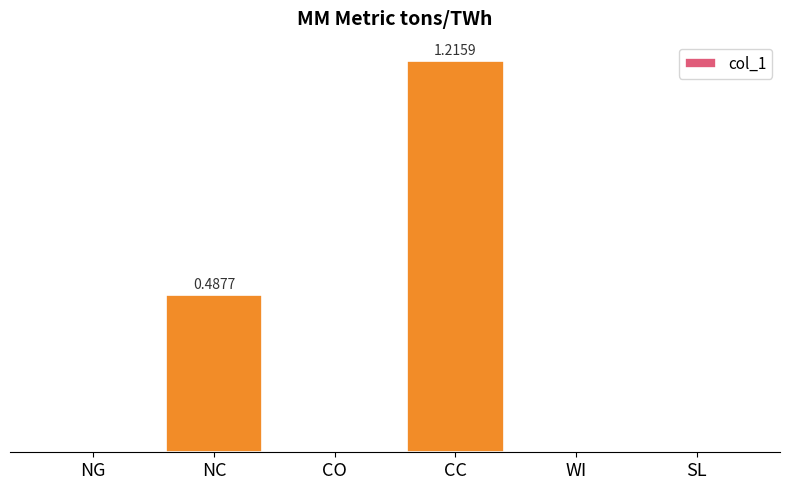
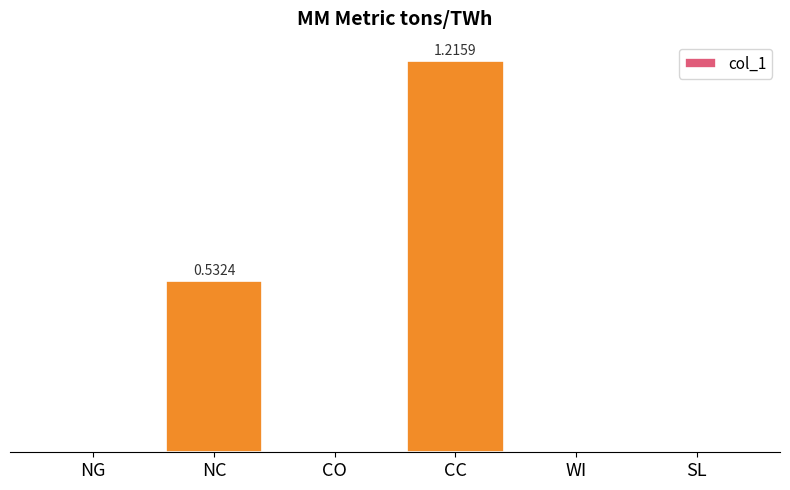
NC: 0.4877 -> 0.5324
